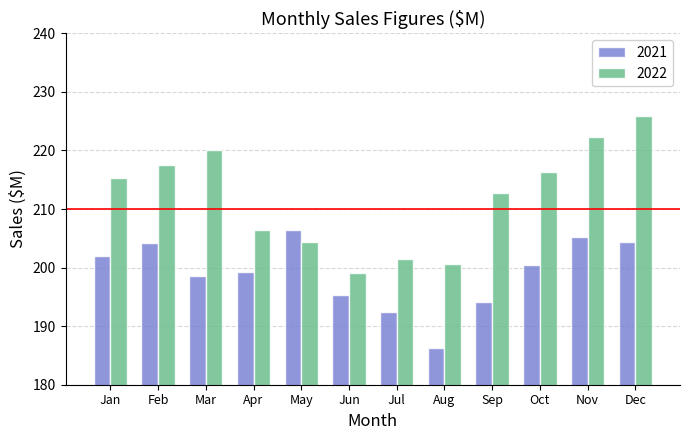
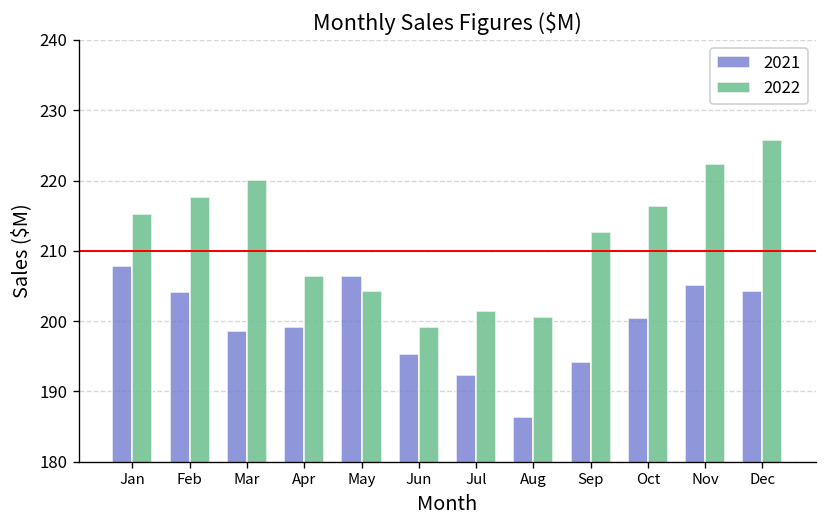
2021, Jan: 202 -> 208
